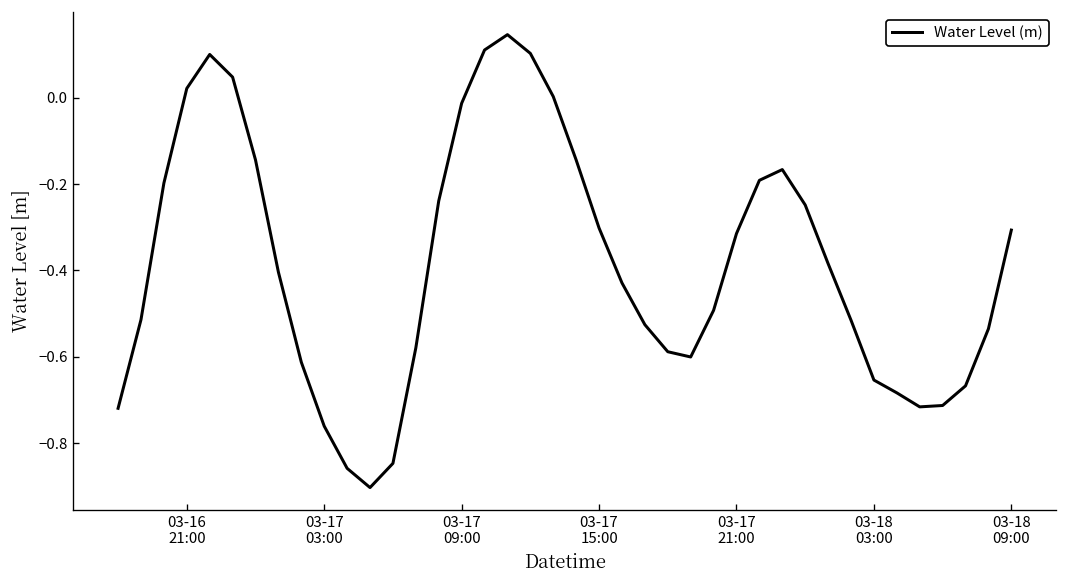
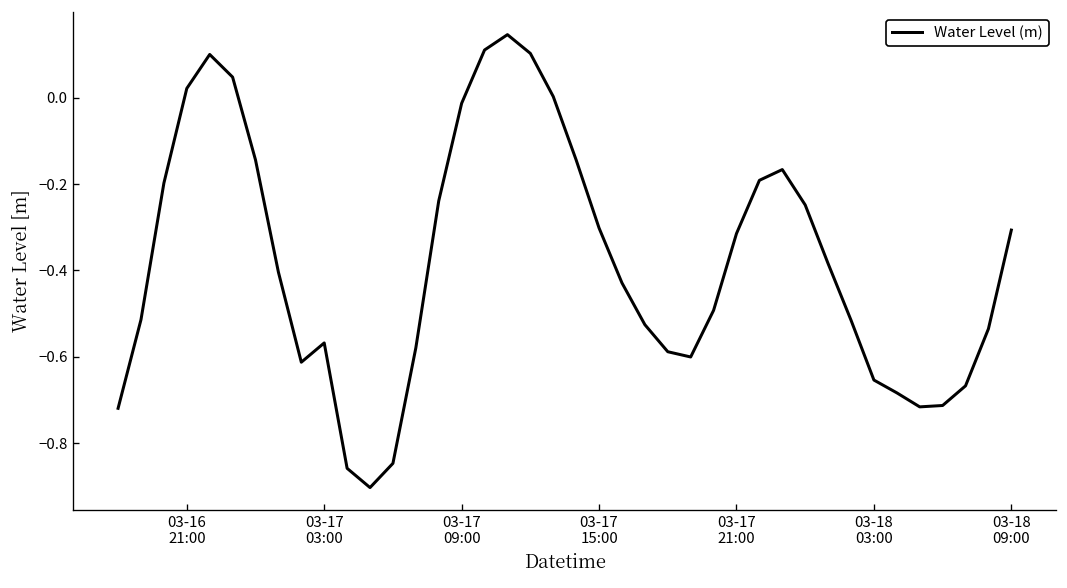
03-17 03:00: -0.76 -> -0.57
